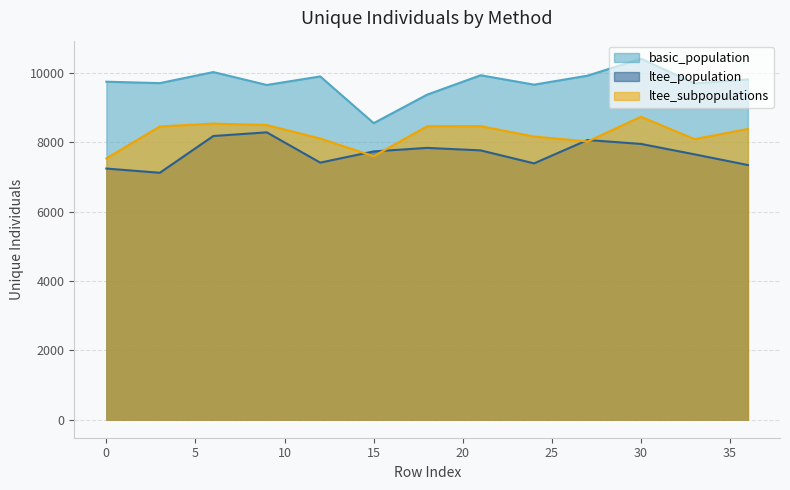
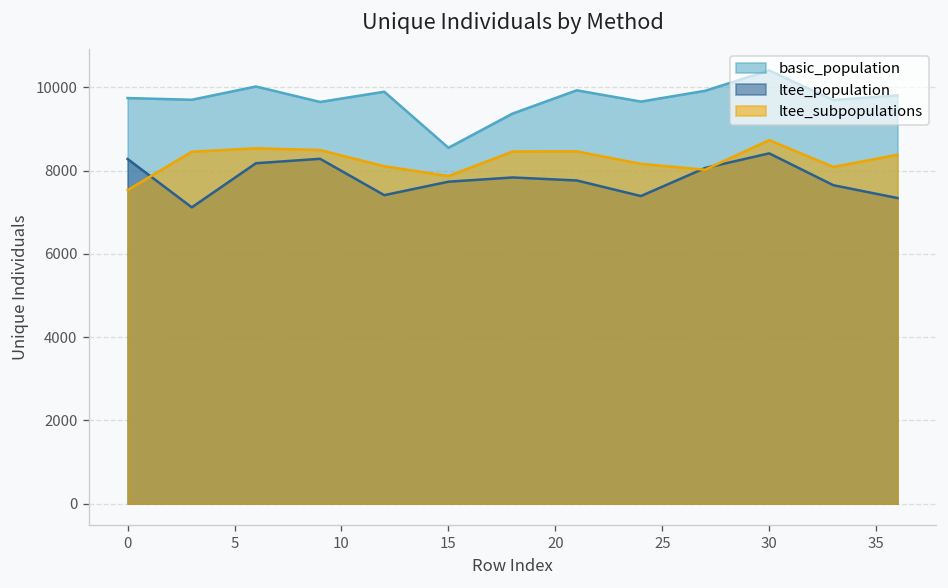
ltee_population, 0: 7200 -> 8300
ltee_subpopulations, 15: 7600 -> 7900
ltee_population, 30: 8000 -> 8400
